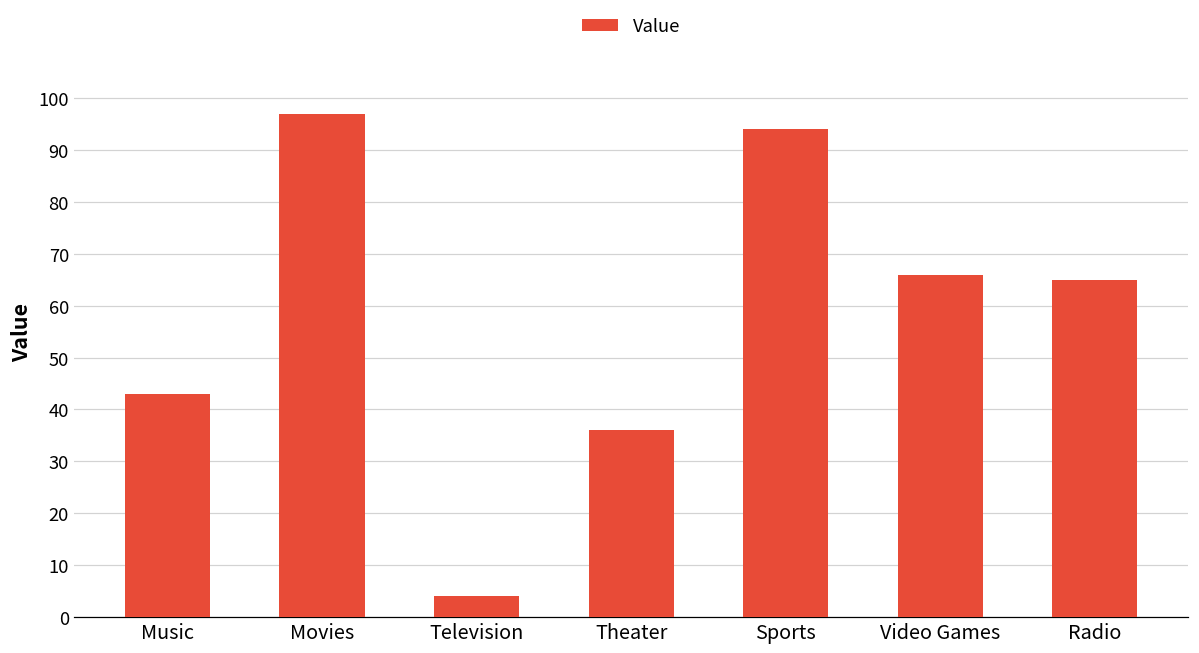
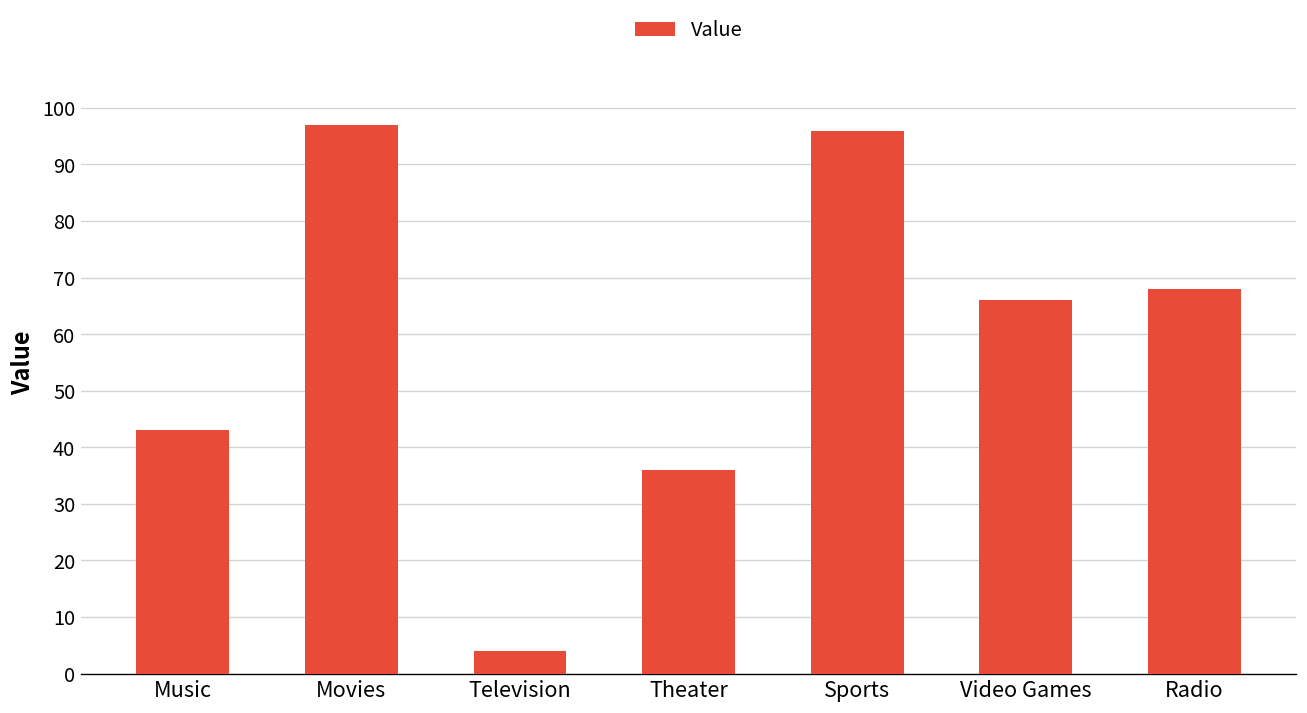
Sports: 94 -> 96
Radio: 65 -> 68
